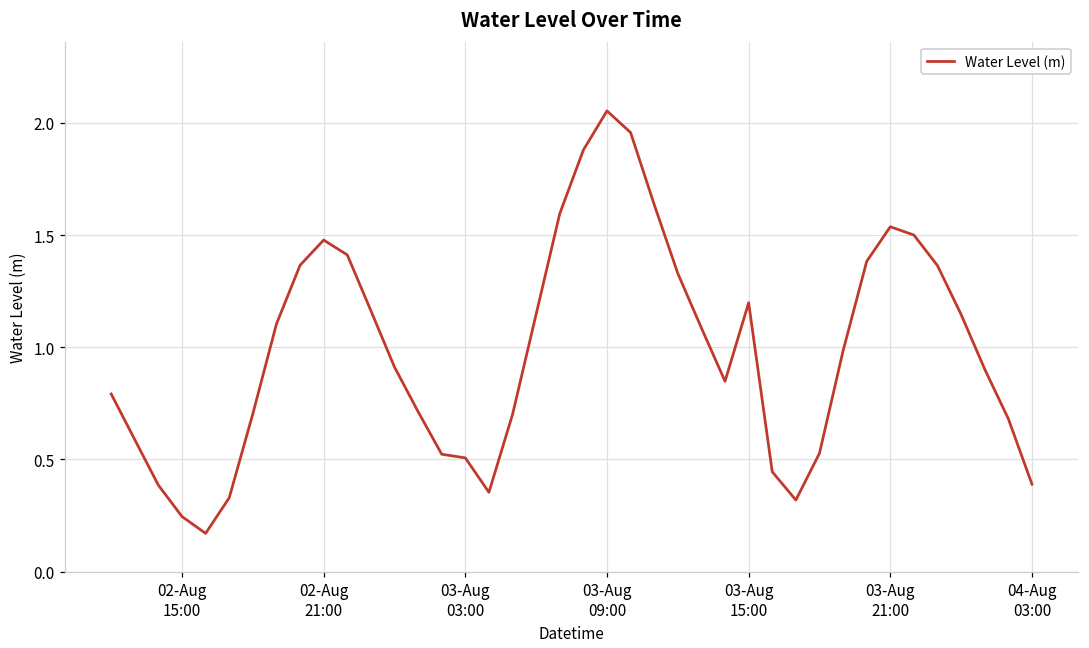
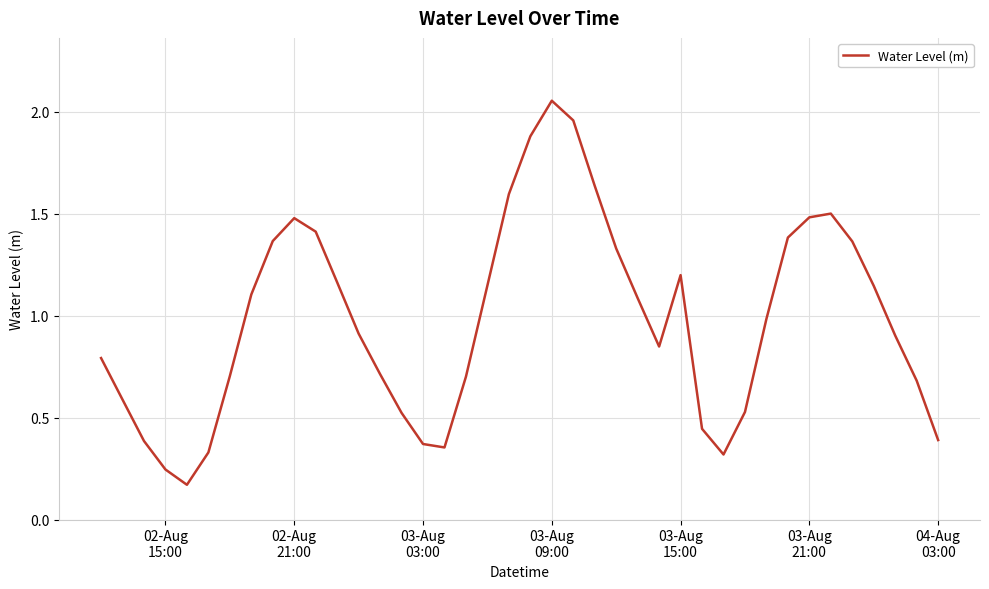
03-Aug 03:00: 0.51 -> 0.37
03-Aug 21:00: 1.54 -> 1.48
